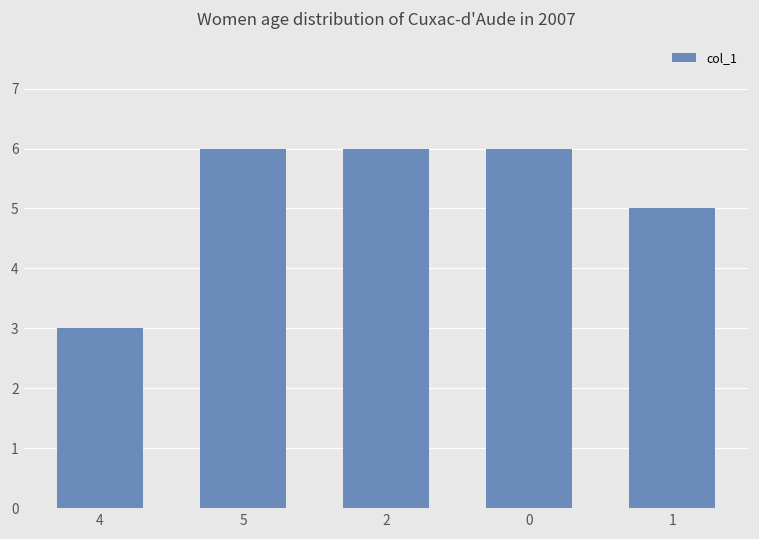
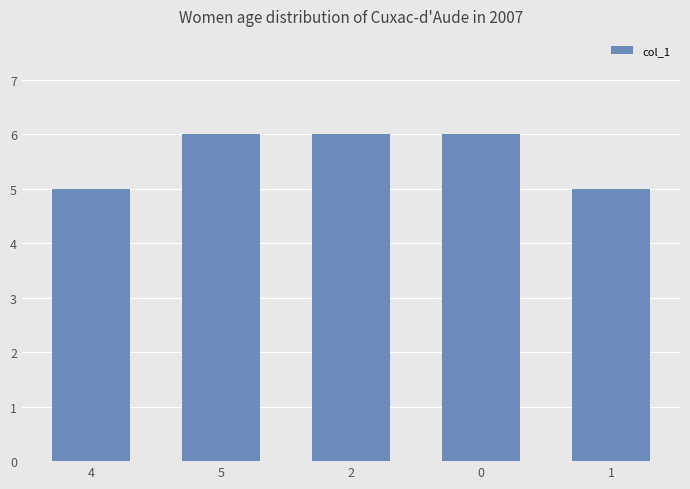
4: 3 -> 5
